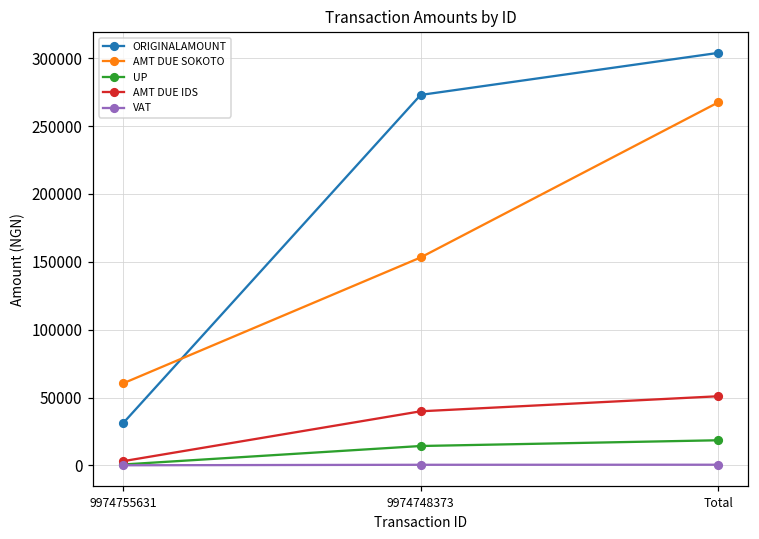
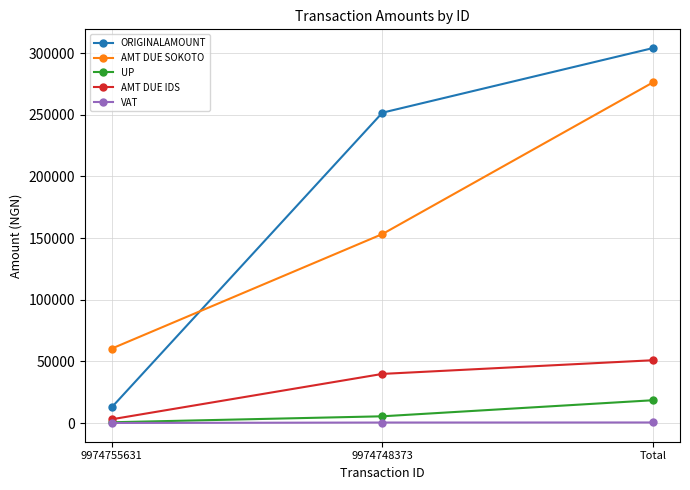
ORIGINALAMOUNT, 9974755631: 31000 -> 13000
ORIGINALAMOUNT, 9974748373: 273000 -> 252000
UP, 9974748373: 14000 -> 5000
AMT DUE SOKOTO, Total: 268000 -> 276000
